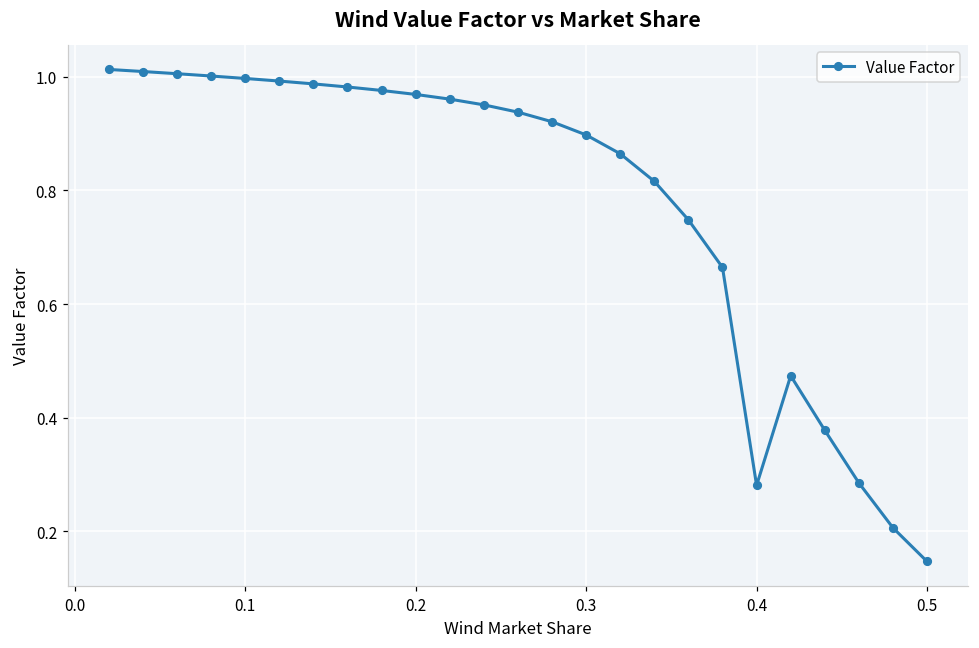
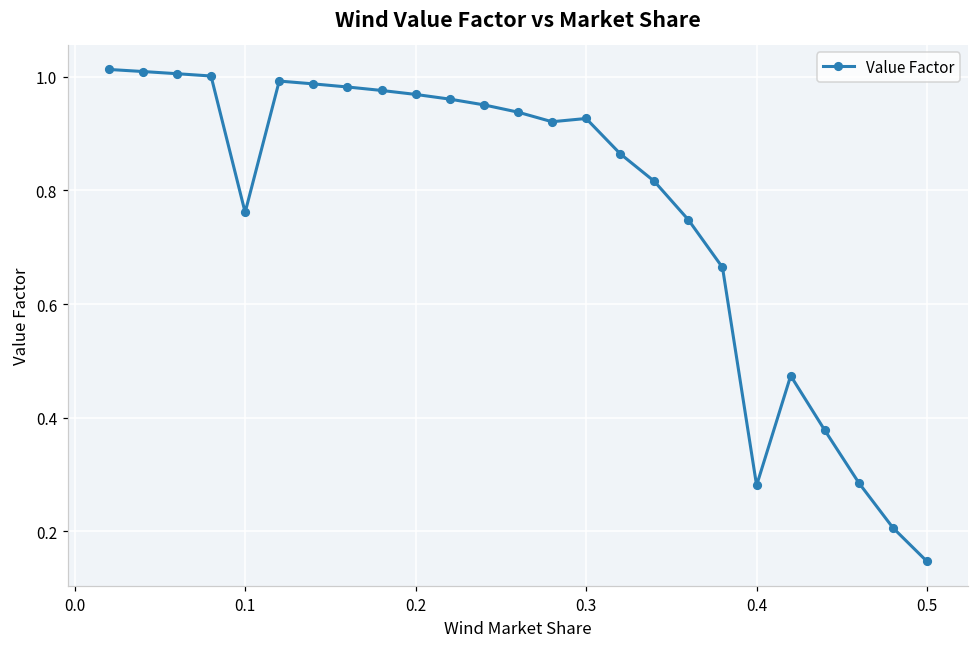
0.1: 1.00 -> 0.76
0.3: 0.90 -> 0.93
